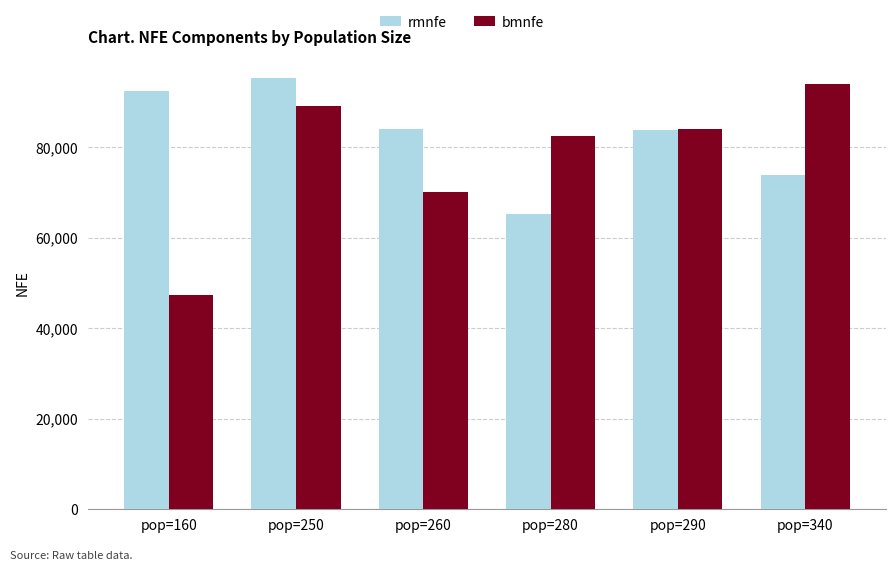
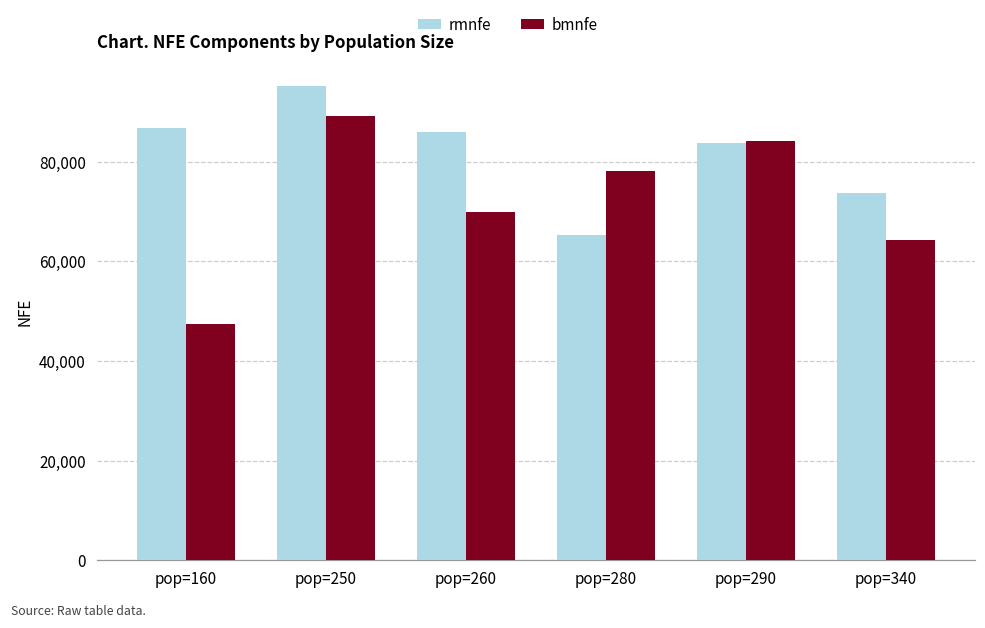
rmnfe, pop=160: 92,000 -> 87,000
rmnfe, pop=260: 84,000 -> 86,000
bmnfe, pop=280: 83,000 -> 78,000
bmnfe, pop=340: 94,000 -> 64,000
